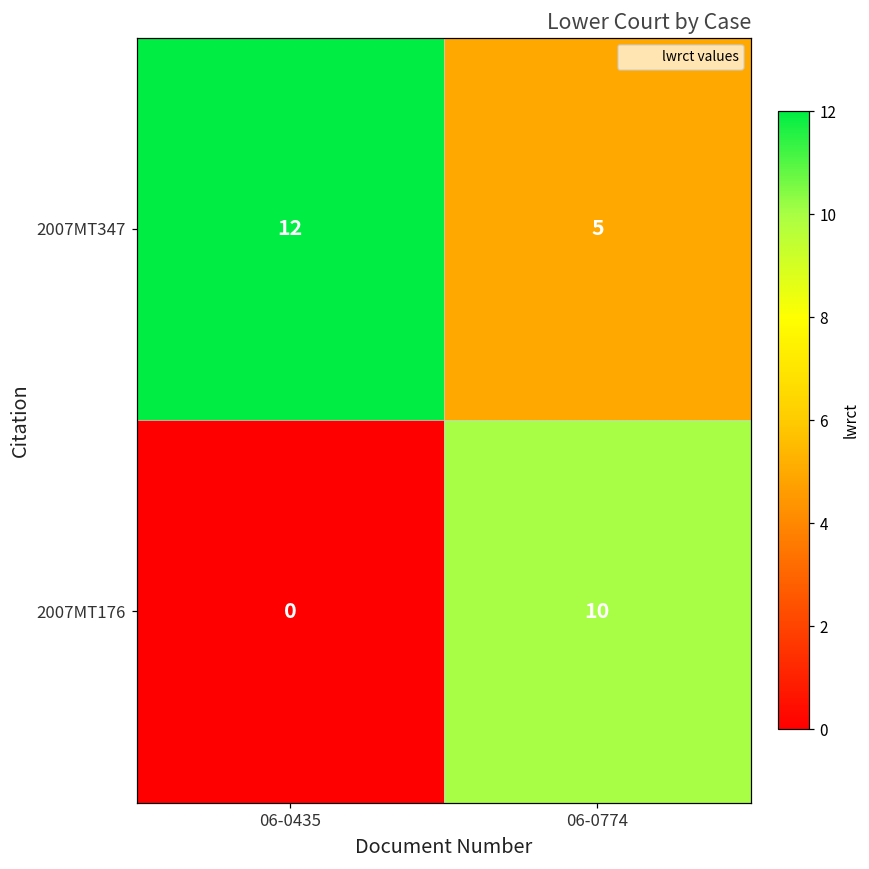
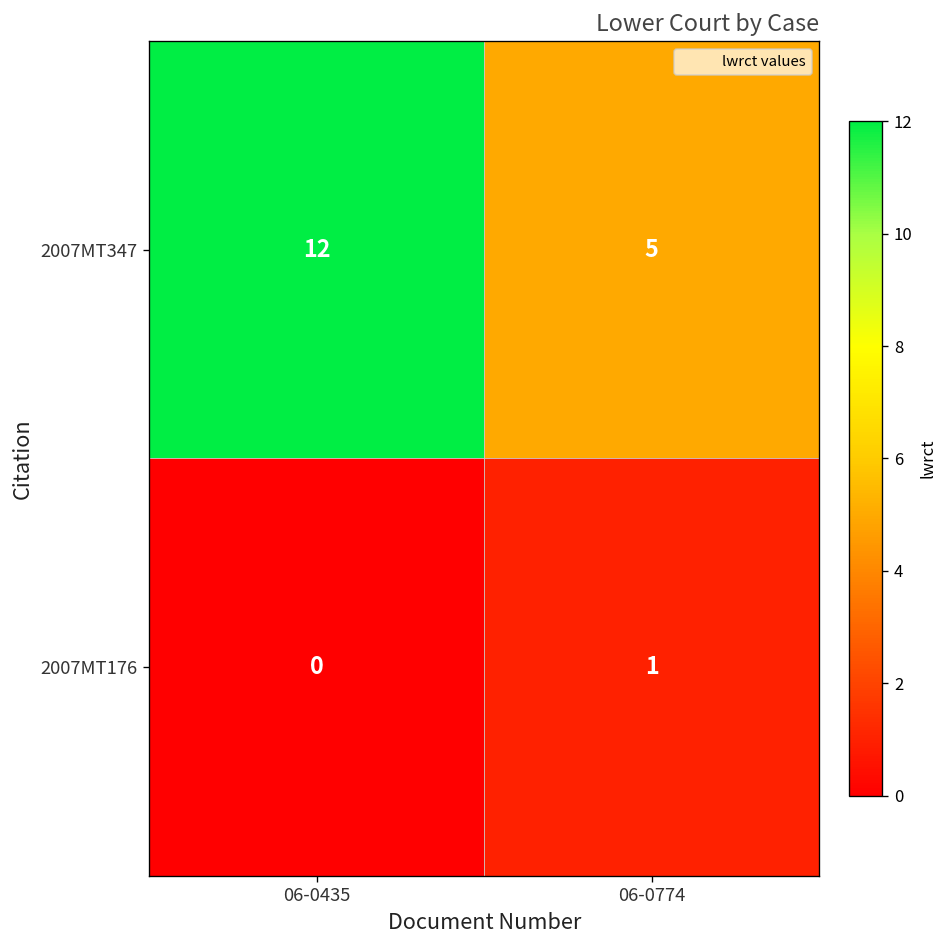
2007MT176, 06-0774: 10 -> 1
